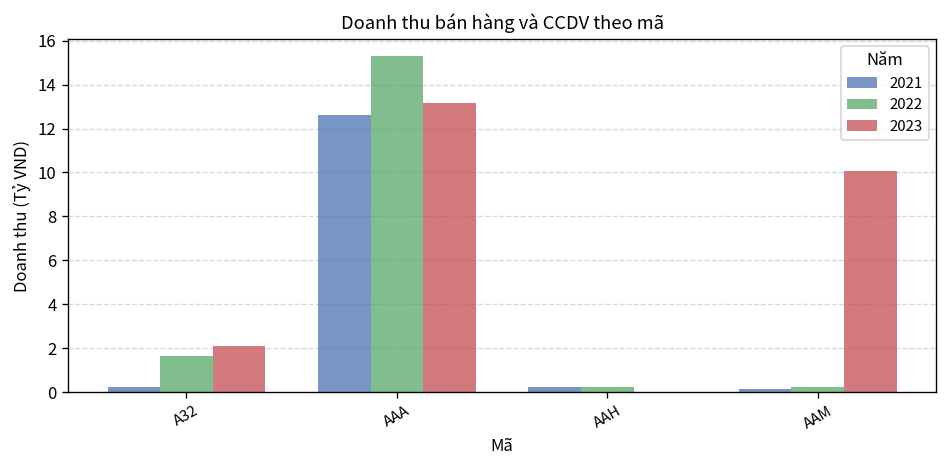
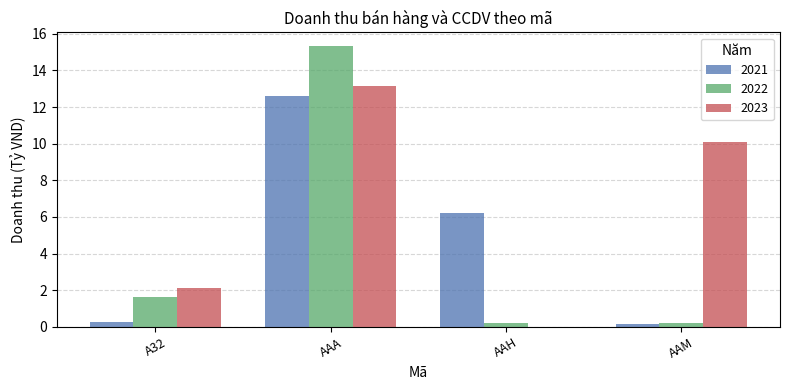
2021, AAH: 0.2 -> 6.2
